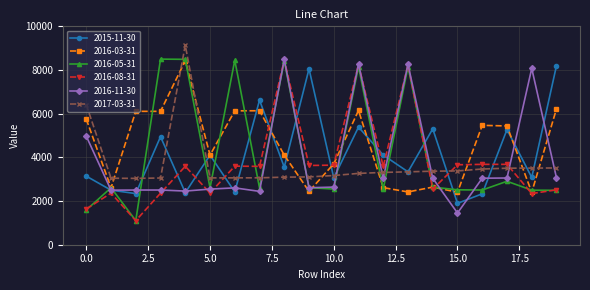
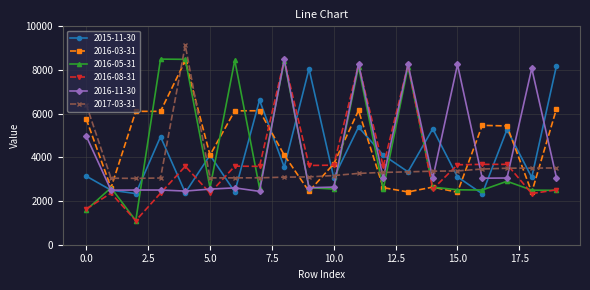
2015-11-30, 15.0: 1900 -> 3100
2016-11-30, 15.0: 1500 -> 8300
